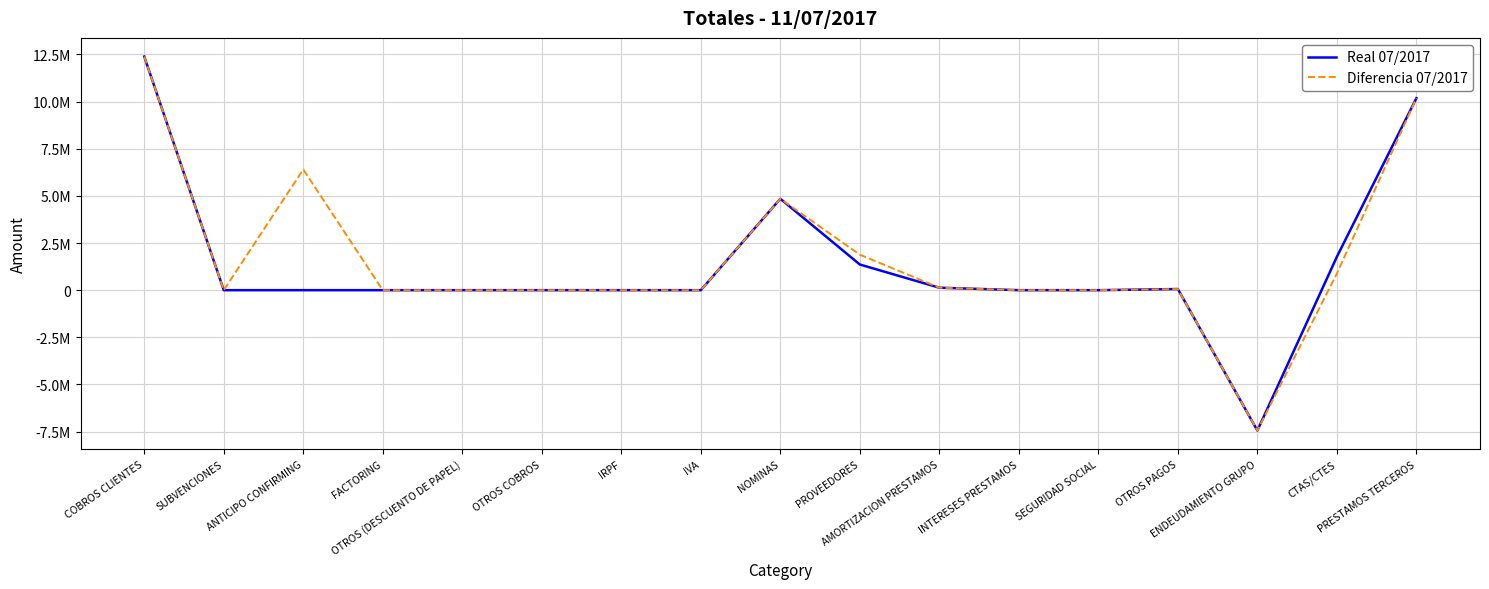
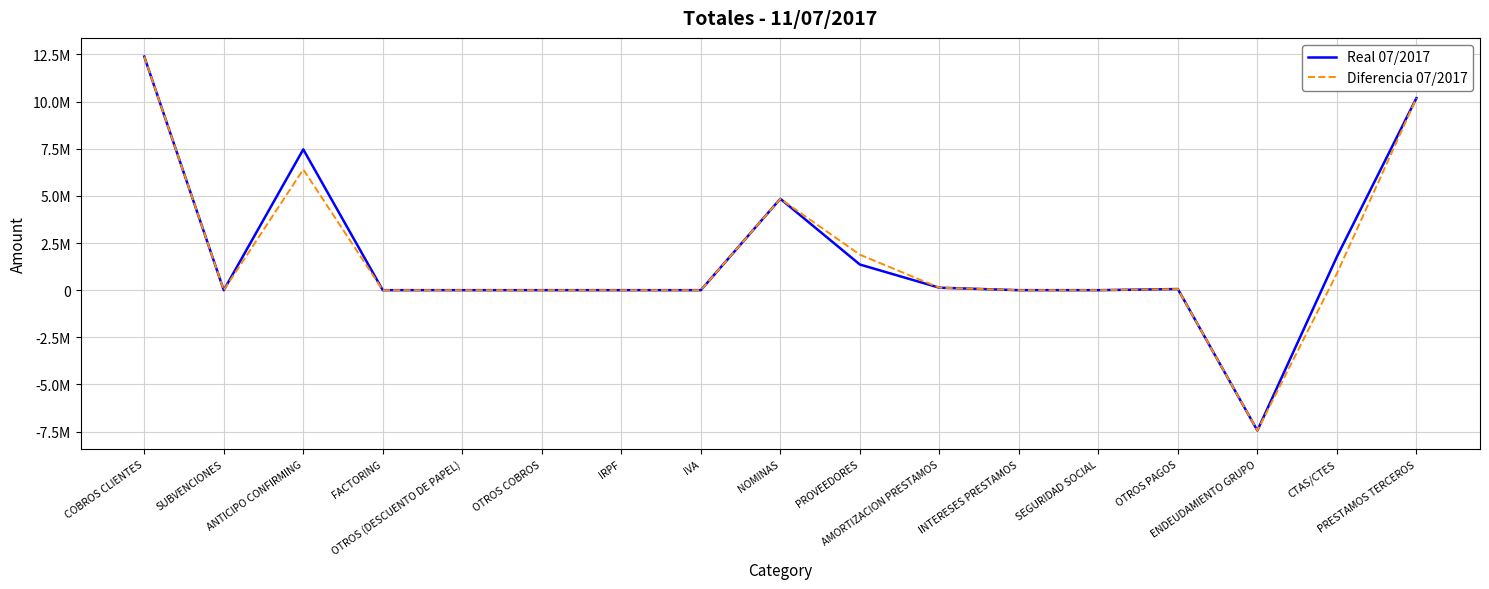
Real 07/2017, ANTICIPO CONFIRMING: 0 -> 7500000
